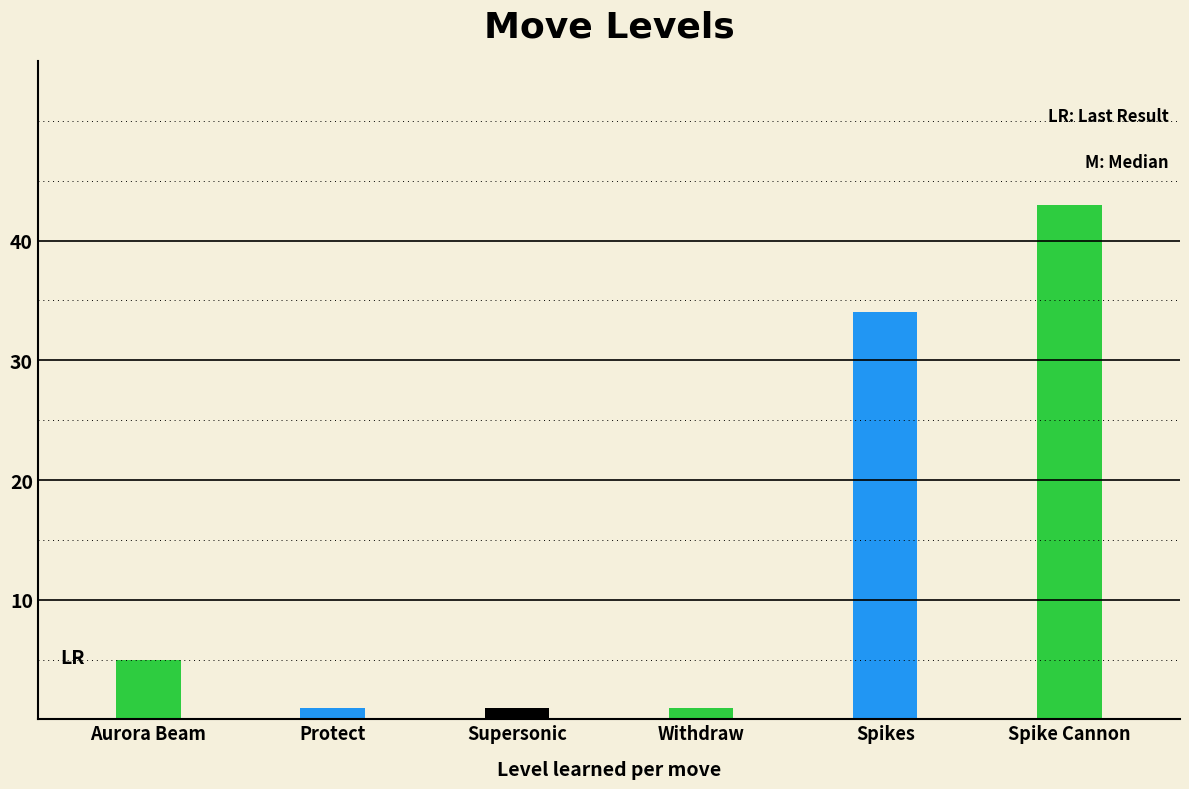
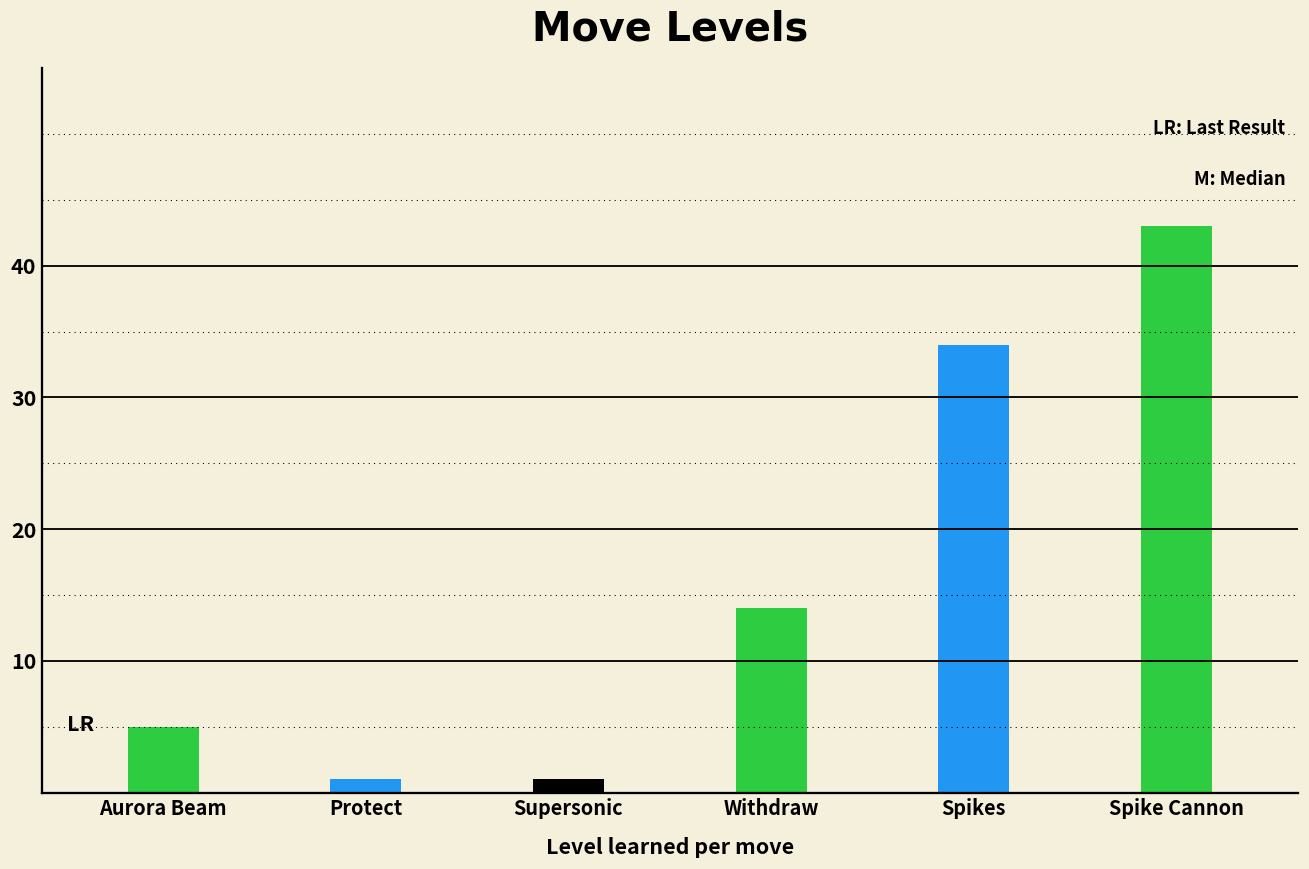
Withdraw: 1 -> 14
